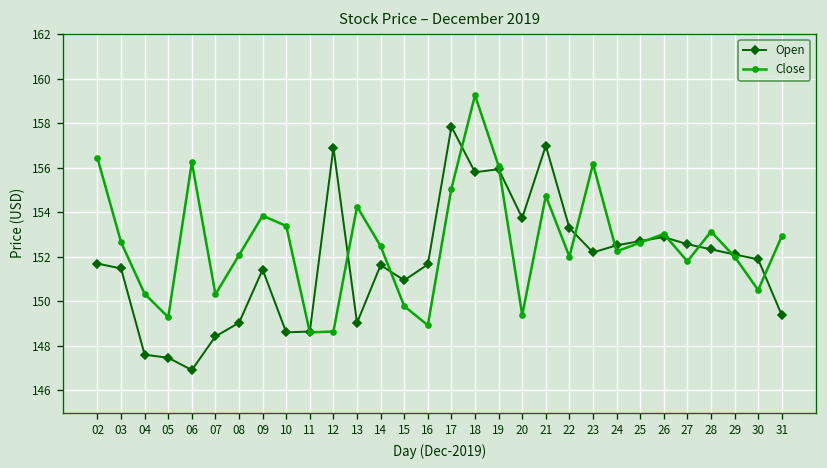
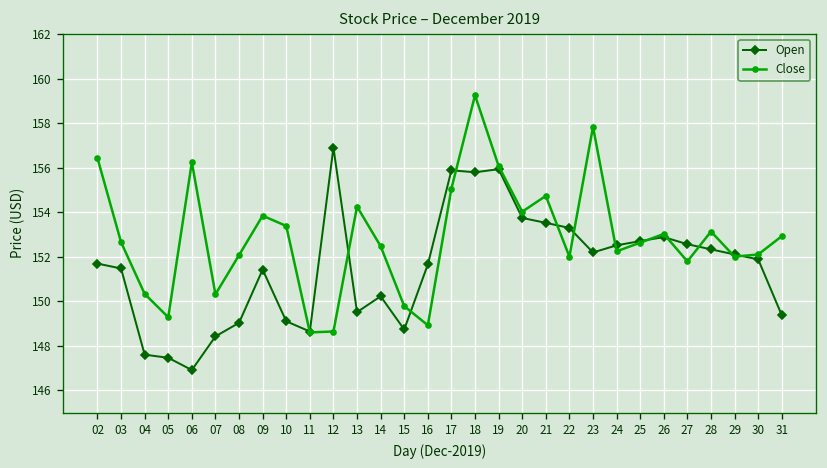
Open, 10: 148.6 -> 149.1
Open, 13: 149.0 -> 149.5
Open, 14: 151.6 -> 150.2
Open, 15: 150.9 -> 148.7
Open, 17: 157.8 -> 155.9
Close, 20: 149.4 -> 154.0
Open, 21: 157.0 -> 153.5
Close, 23: 156.2 -> 157.8
Close, 30: 150.5 -> 152.1
